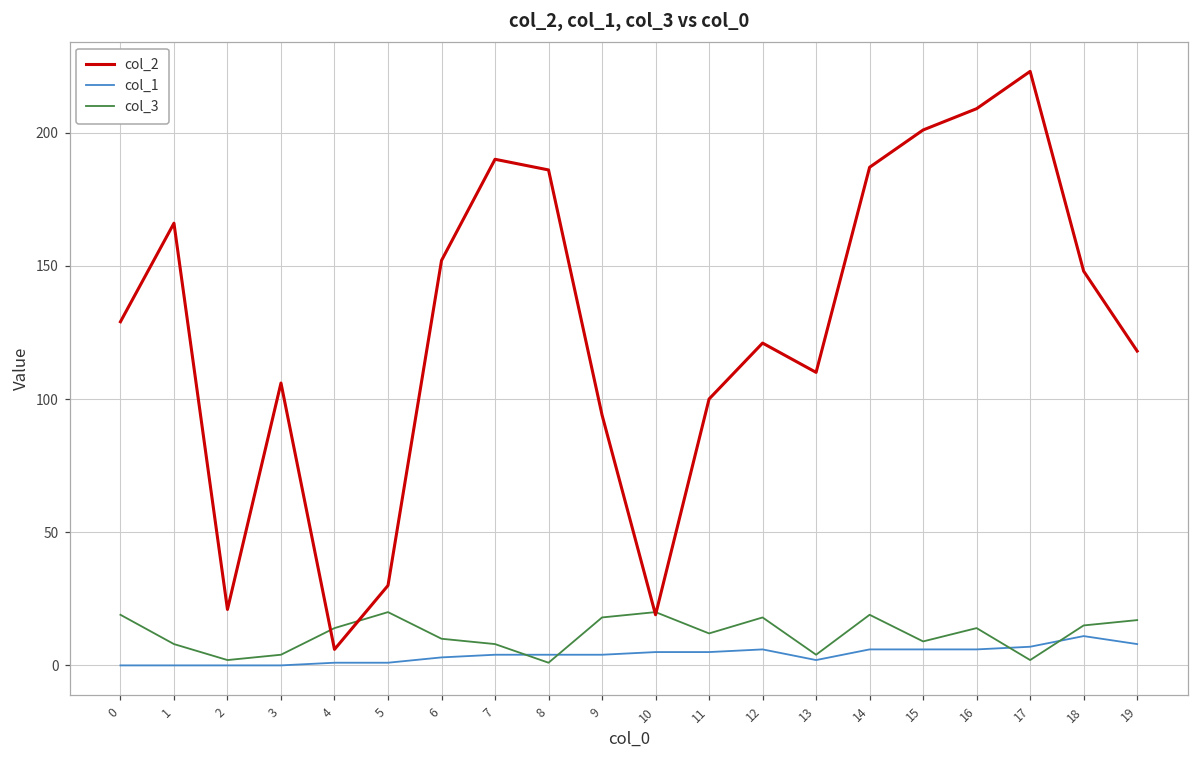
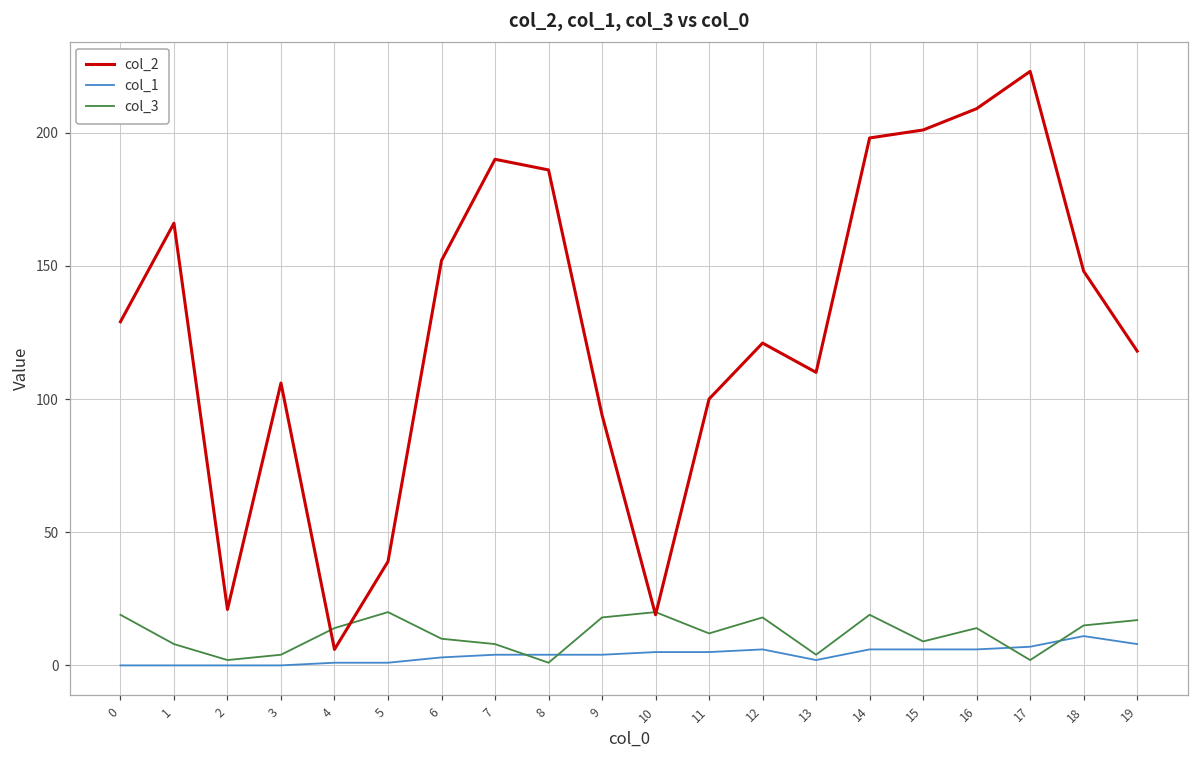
col_2, 5: 30 -> 39
col_2, 14: 187 -> 198
